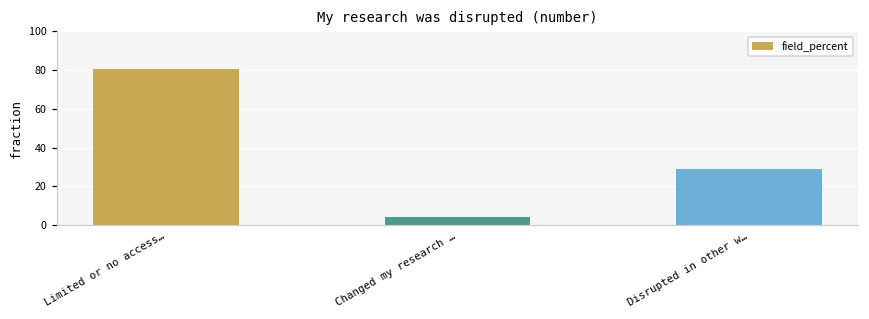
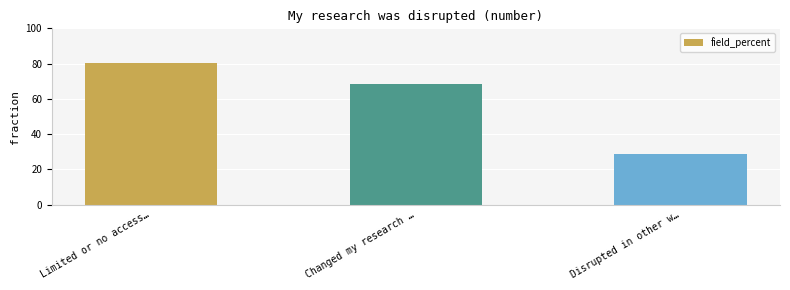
Changed my research …: 4 -> 68
